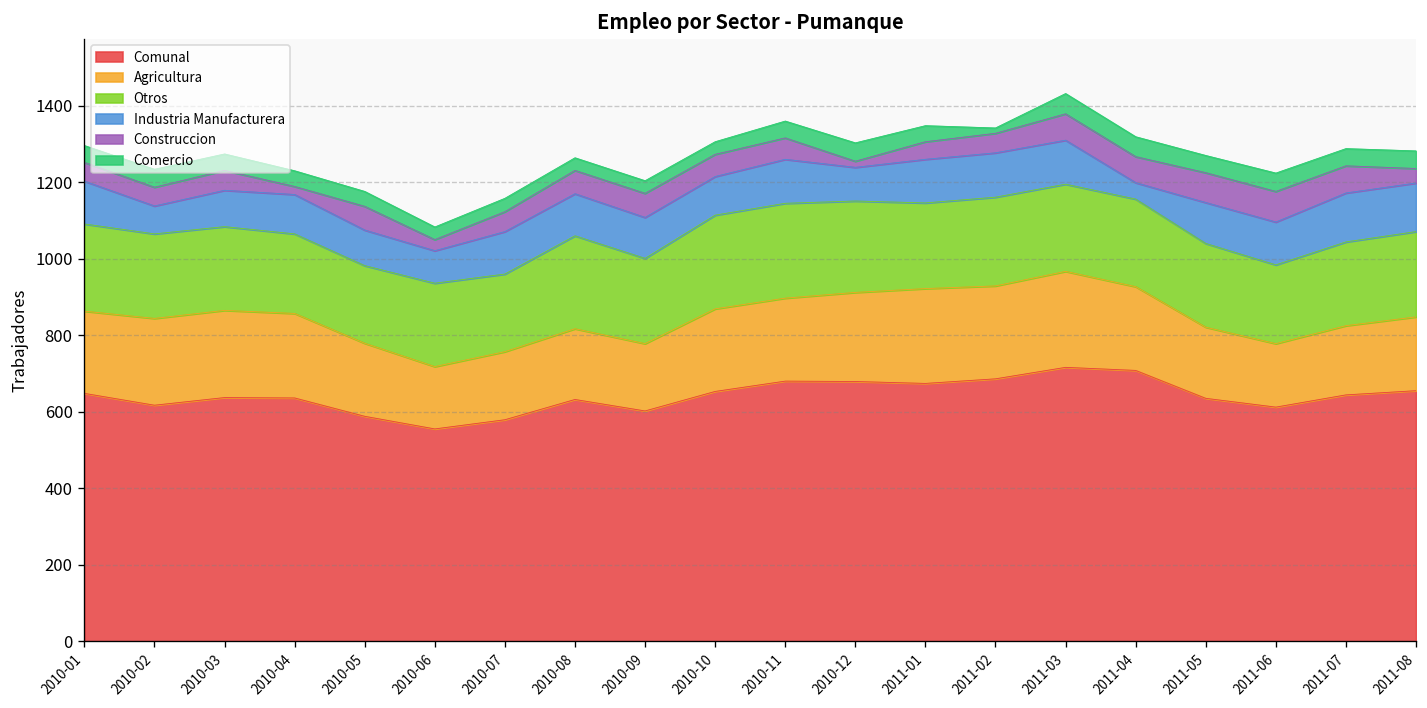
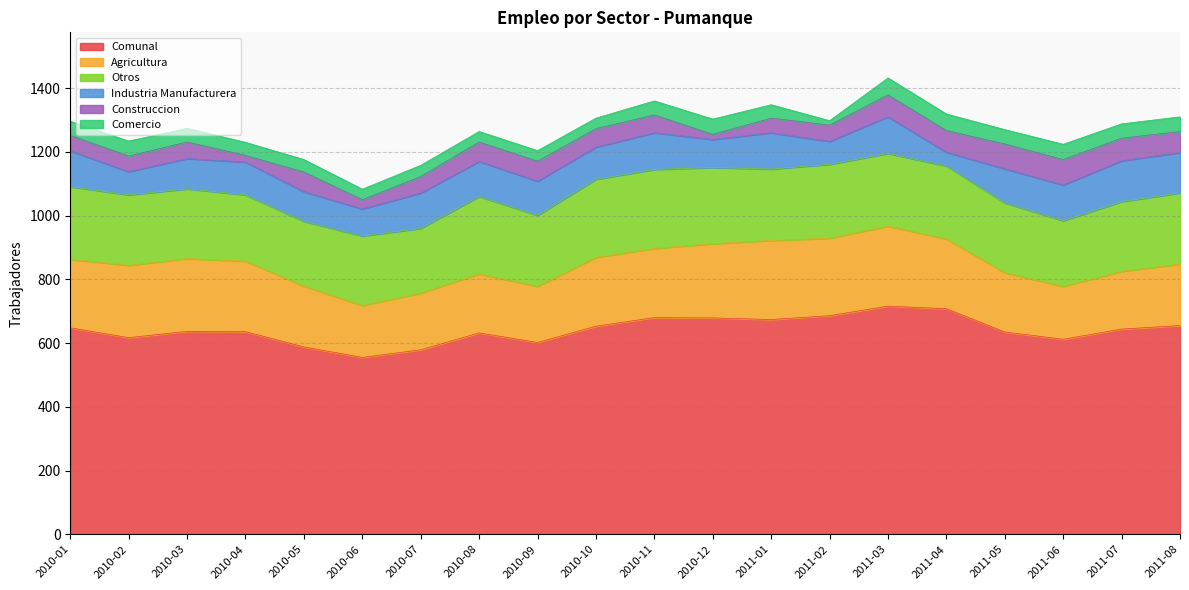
Industria Manufacturera, 2011-02: 120 -> 70
Construccion, 2011-08: 40 -> 70
